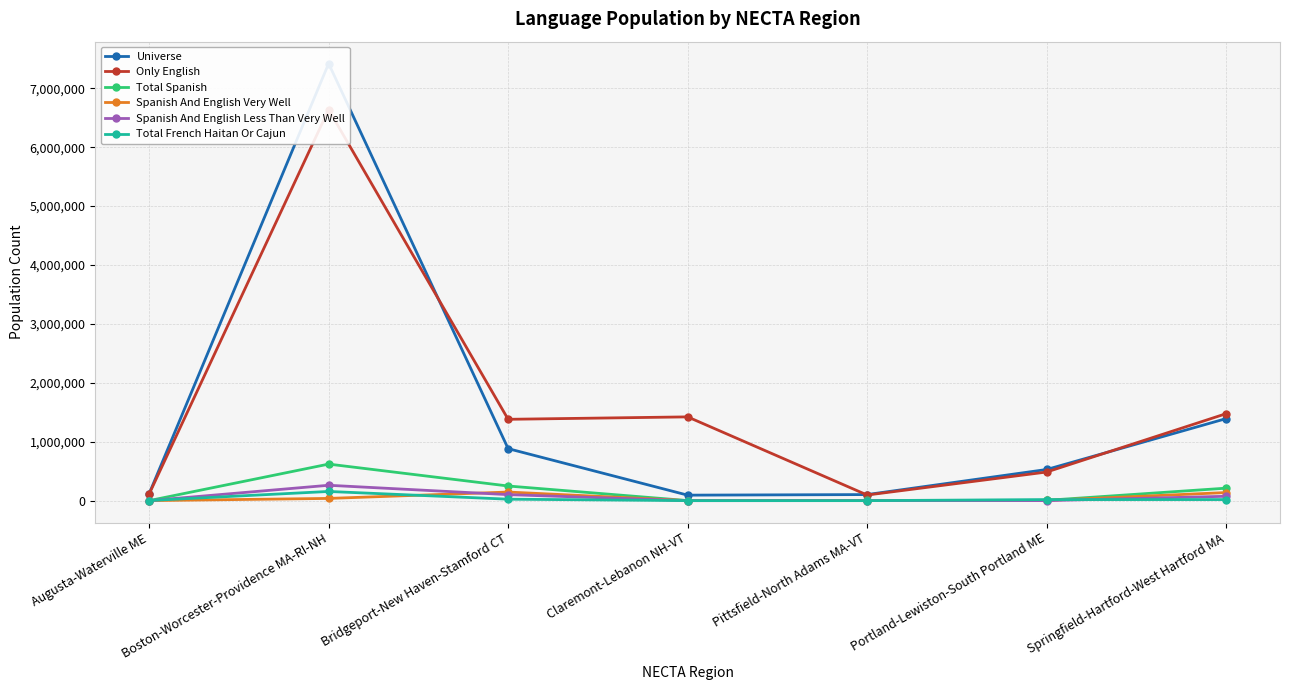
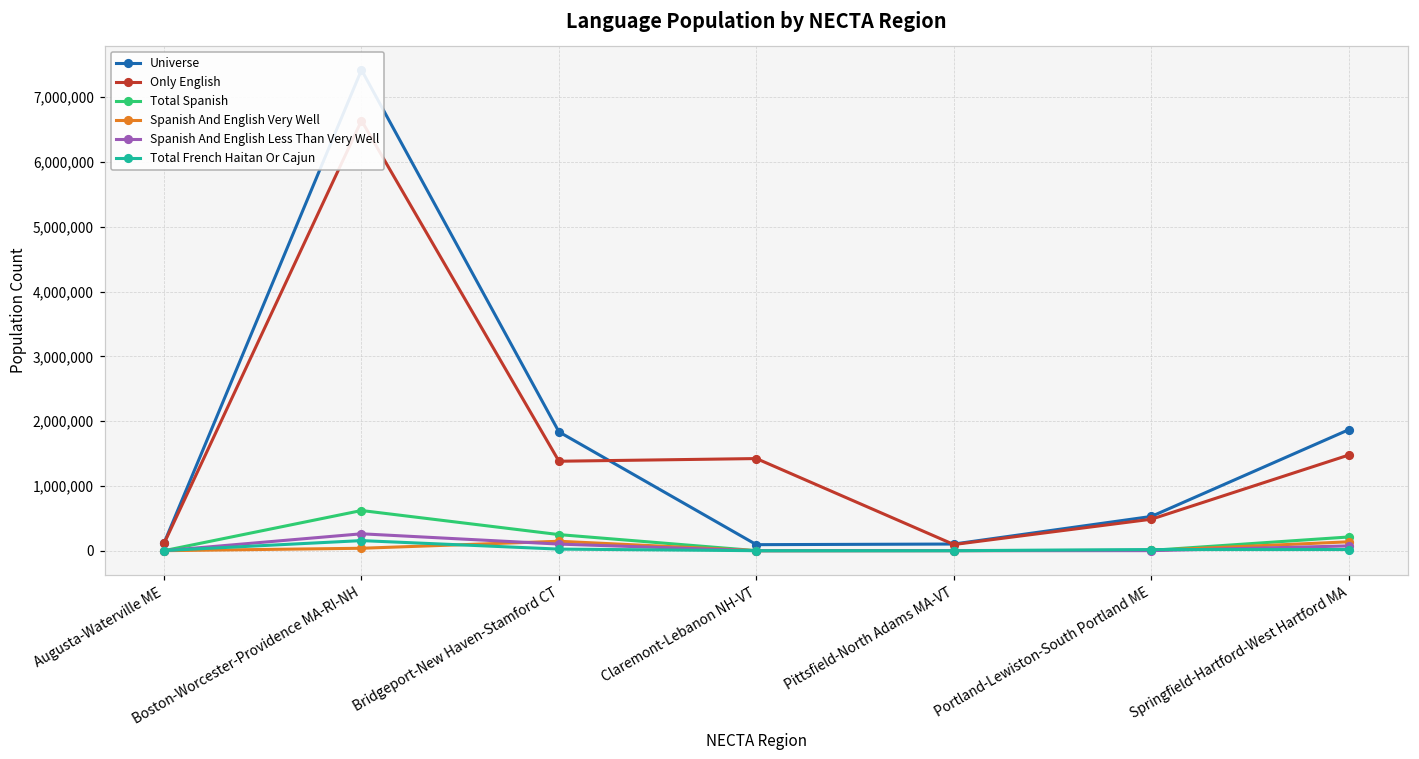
Universe, Bridgeport-New Haven-Stamford CT: 900,000 -> 1,800,000
Universe, Springfield-Hartford-West Hartford MA: 1,400,000 -> 1,900,000
